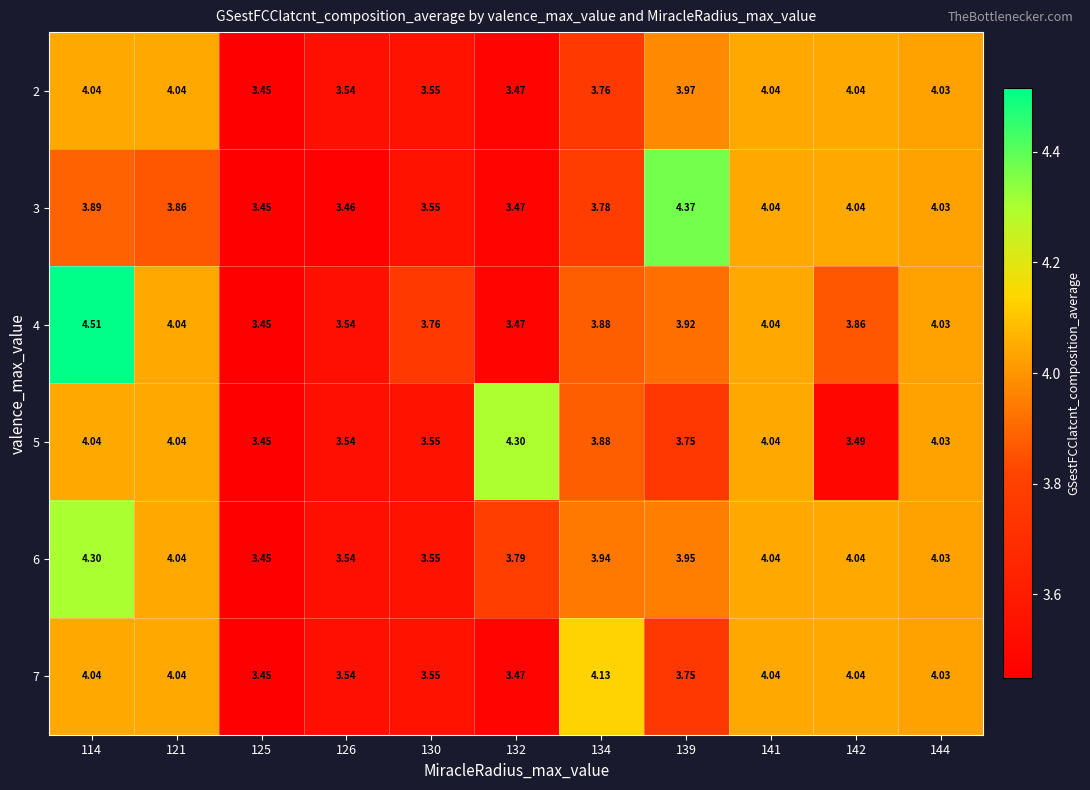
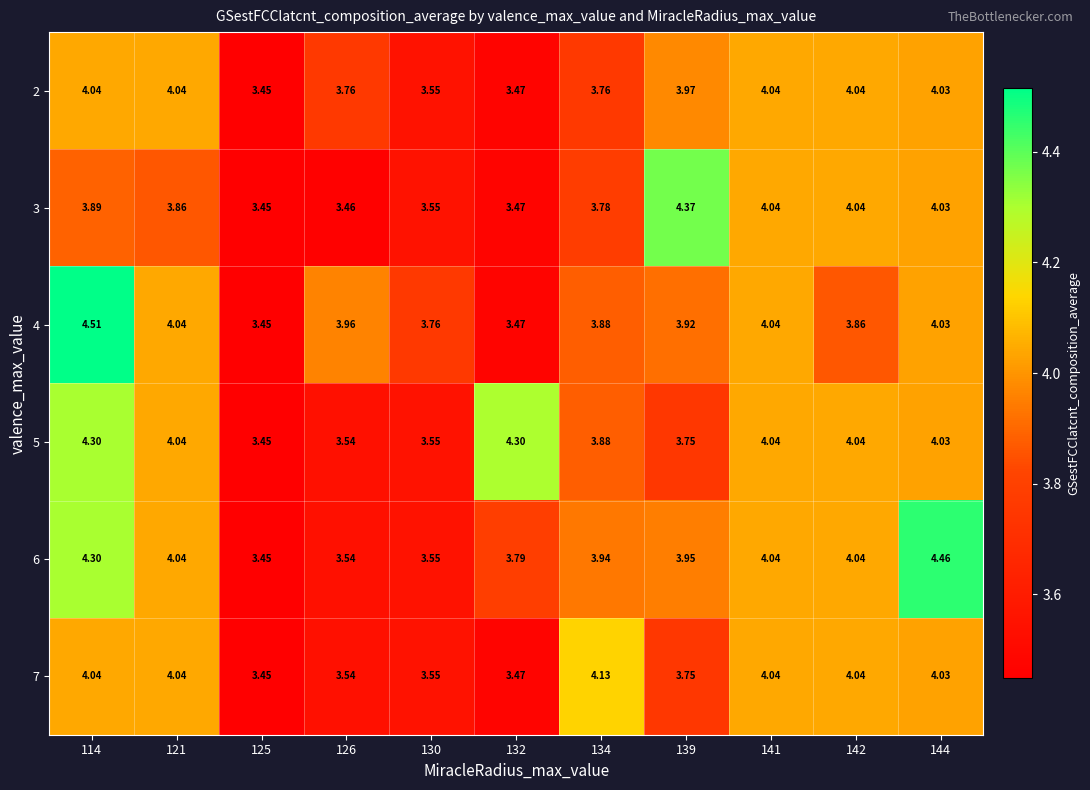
2, 126: 3.54 -> 3.76
4, 126: 3.54 -> 3.96
5, 114: 4.04 -> 4.30
5, 142: 3.49 -> 4.04
6, 144: 4.03 -> 4.46
